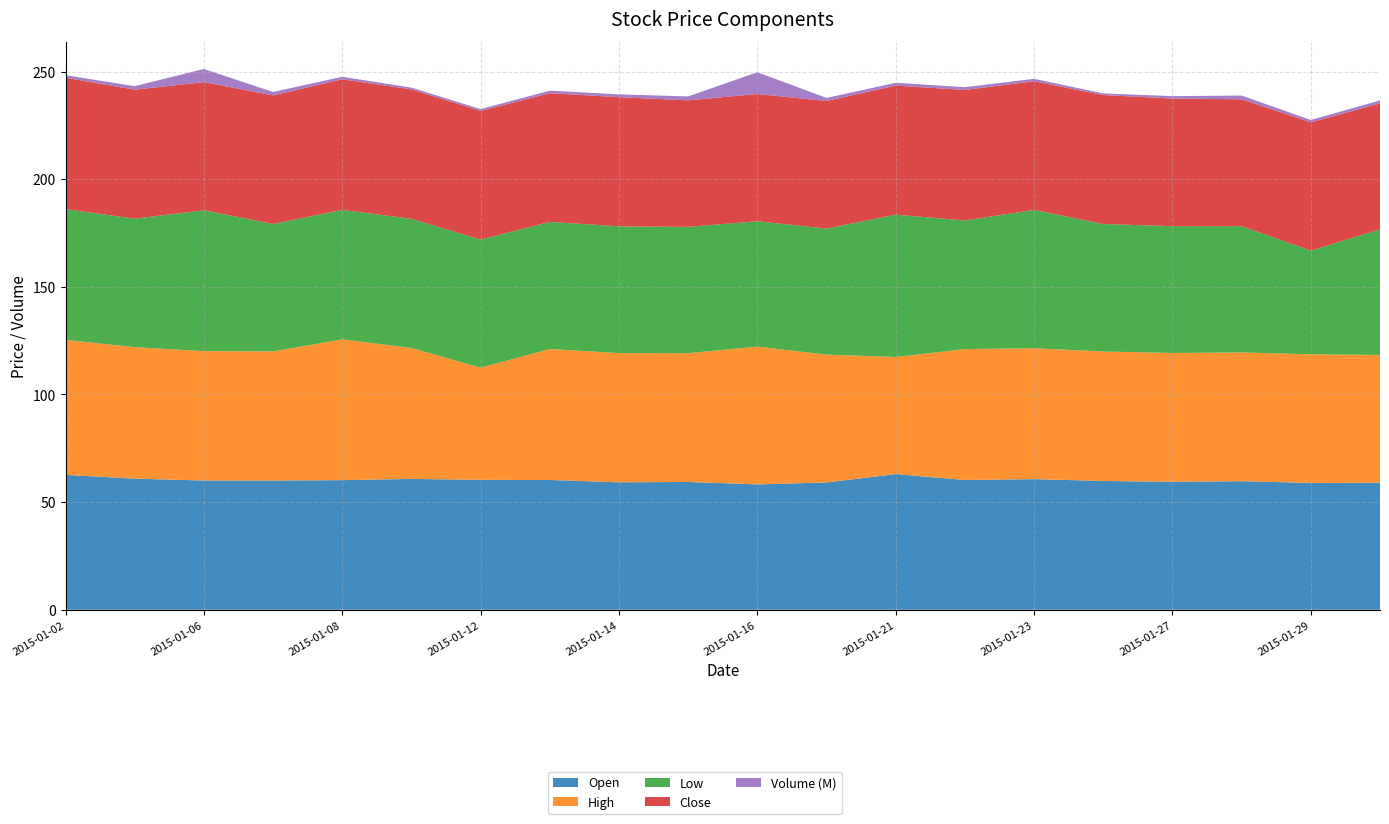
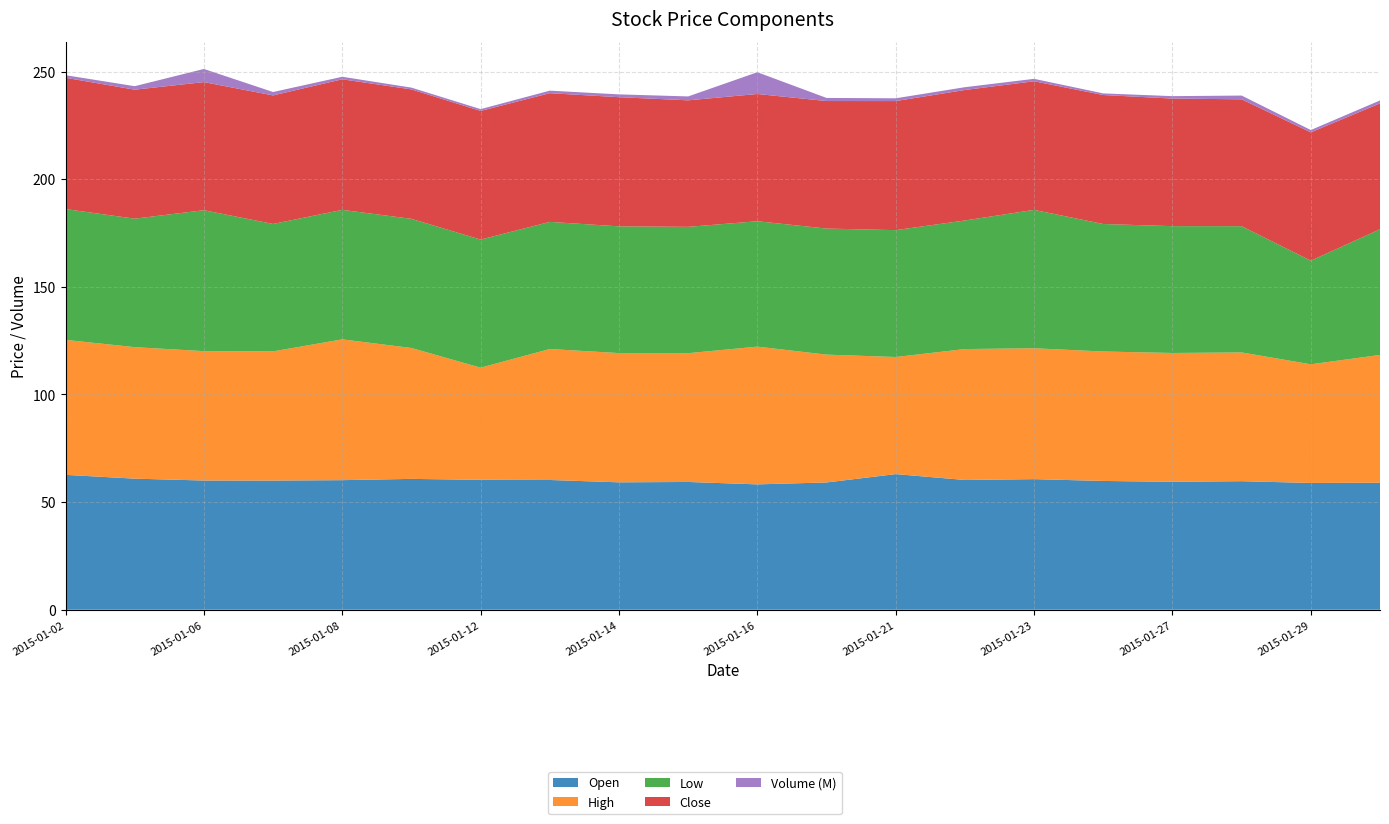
Low, 2015-01-21: 66 -> 59
High, 2015-01-29: 60 -> 55
